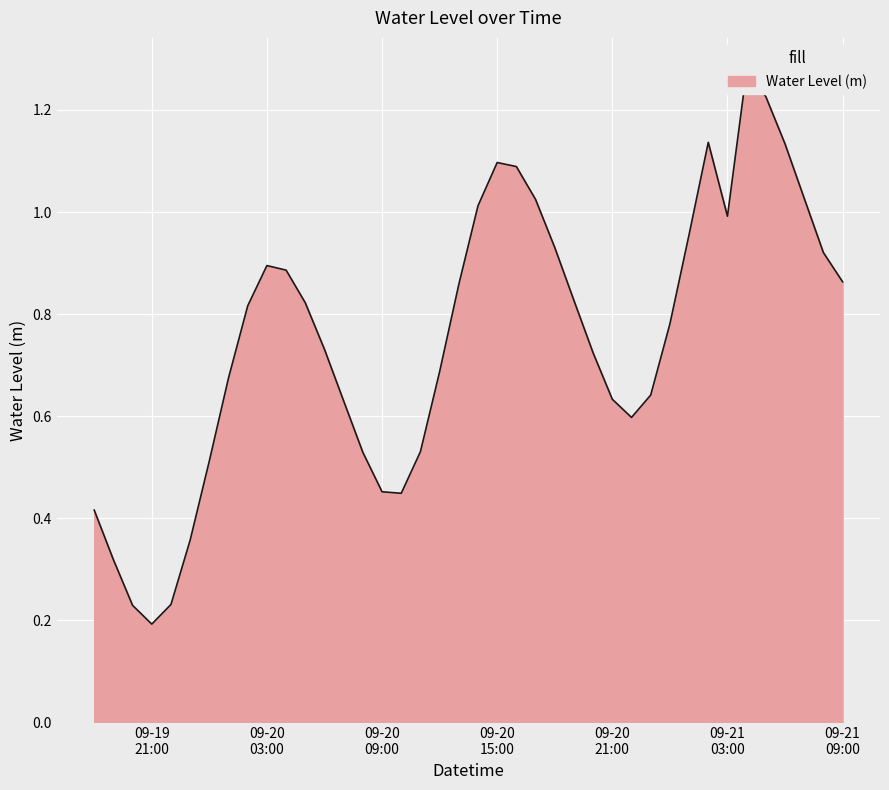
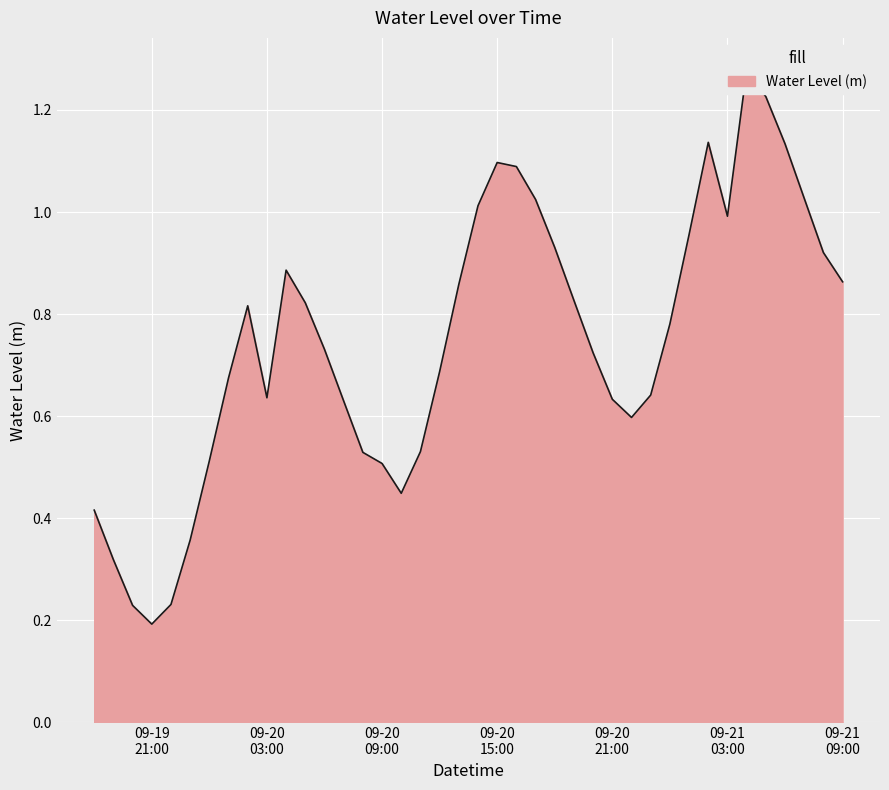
09-20 03:00: 0.90 -> 0.64
09-20 09:00: 0.45 -> 0.51
